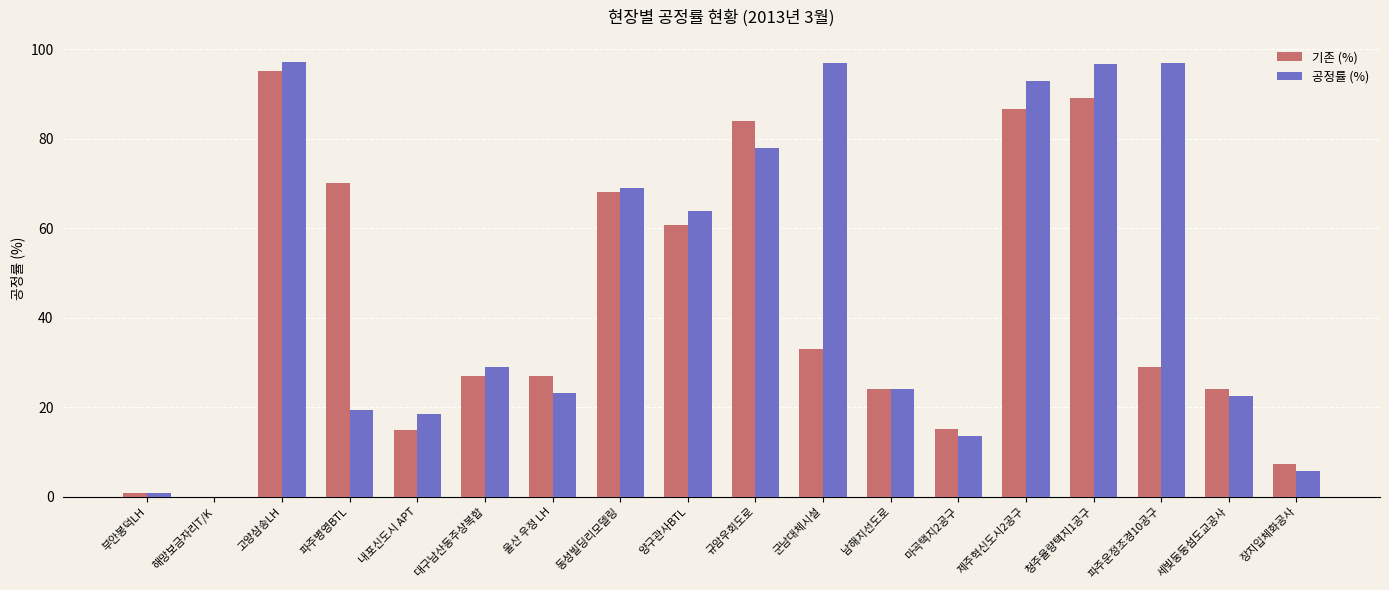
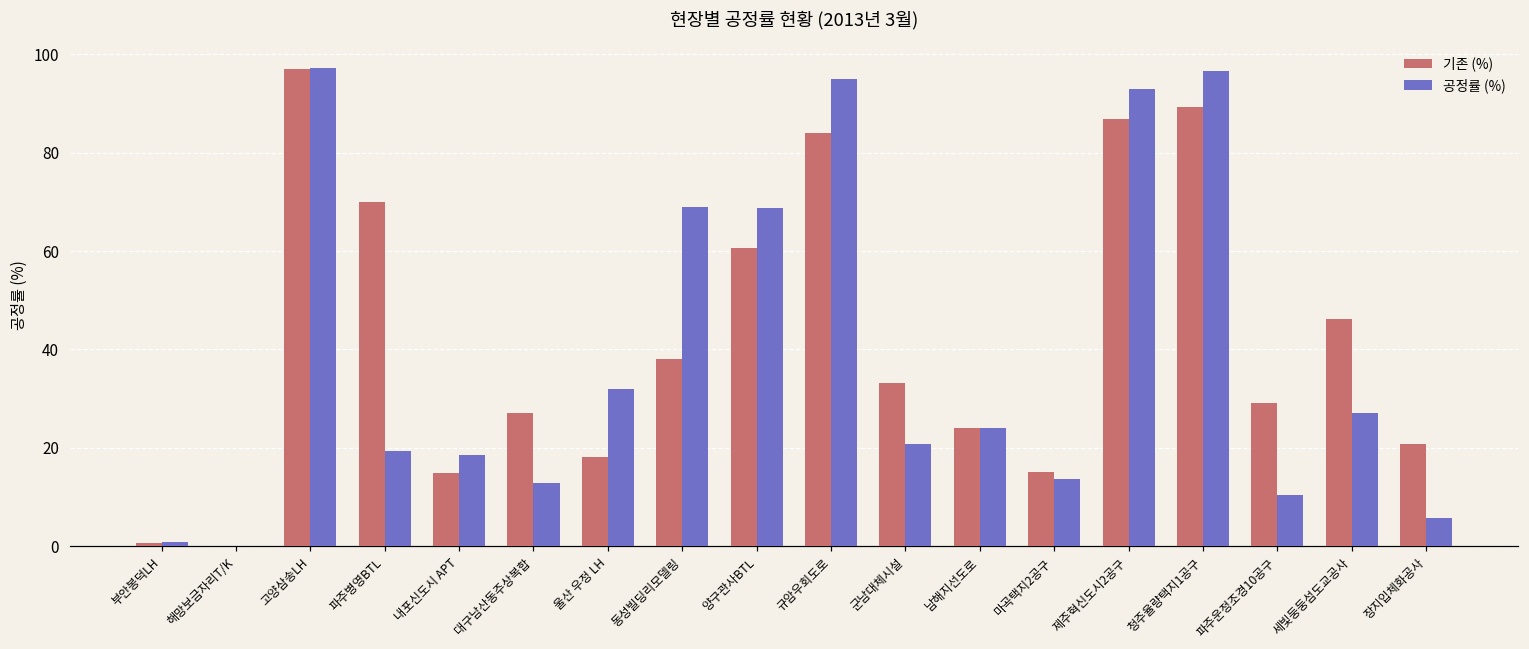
기존 (%), 고양삼송LH: 95 -> 97
공정률 (%), 대구남산동주상복합: 29 -> 13
기존 (%), 울산 우정 LH: 27 -> 18
공정률 (%), 울산 우정 LH: 23 -> 32
기존 (%), 동성빌딩리모델링: 68 -> 38
공정률 (%), 양구관사BTL: 64 -> 69
공정률 (%), 규암우회도로: 78 -> 95
공정률 (%), 군남대체시설: 97 -> 21
공정률 (%), 파주운정조경10공구: 97 -> 10
기존 (%), 세빛둥둥섬도교공사: 24 -> 46
공정률 (%), 세빛둥둥섬도교공사: 22 -> 27
기존 (%), 장지입체화공사: 7 -> 21
